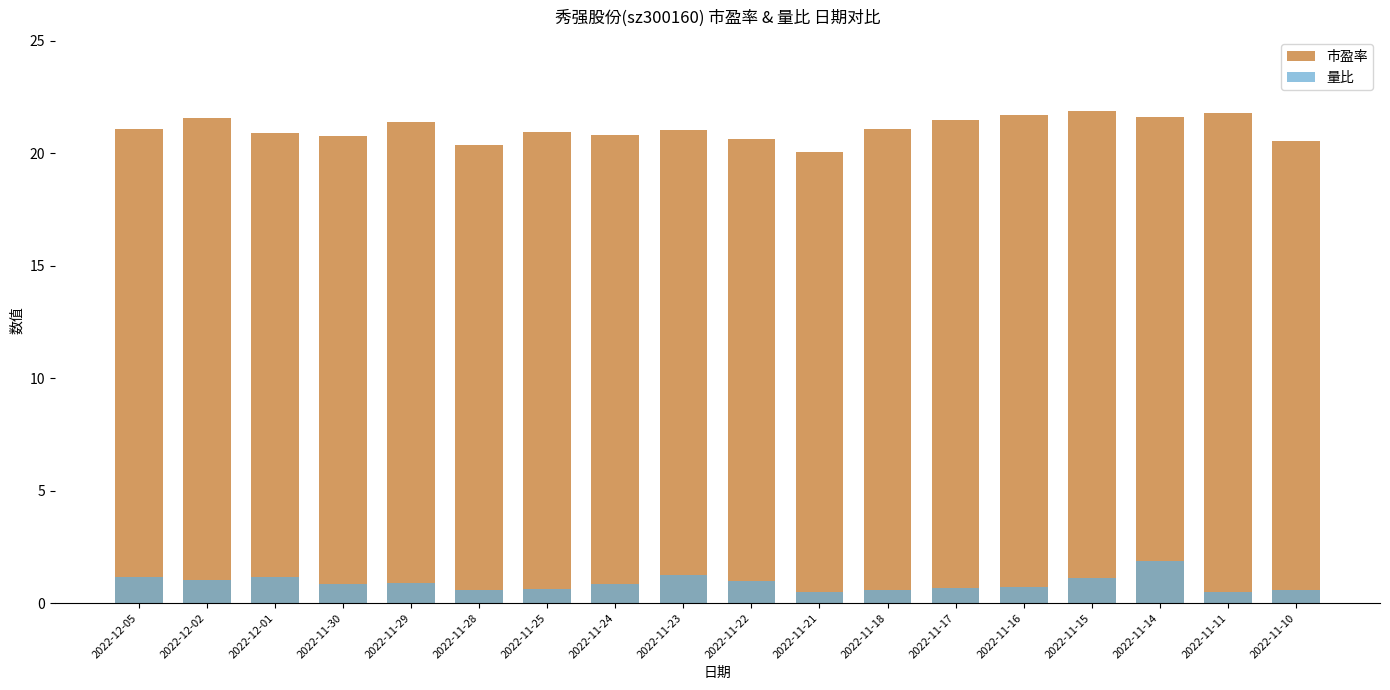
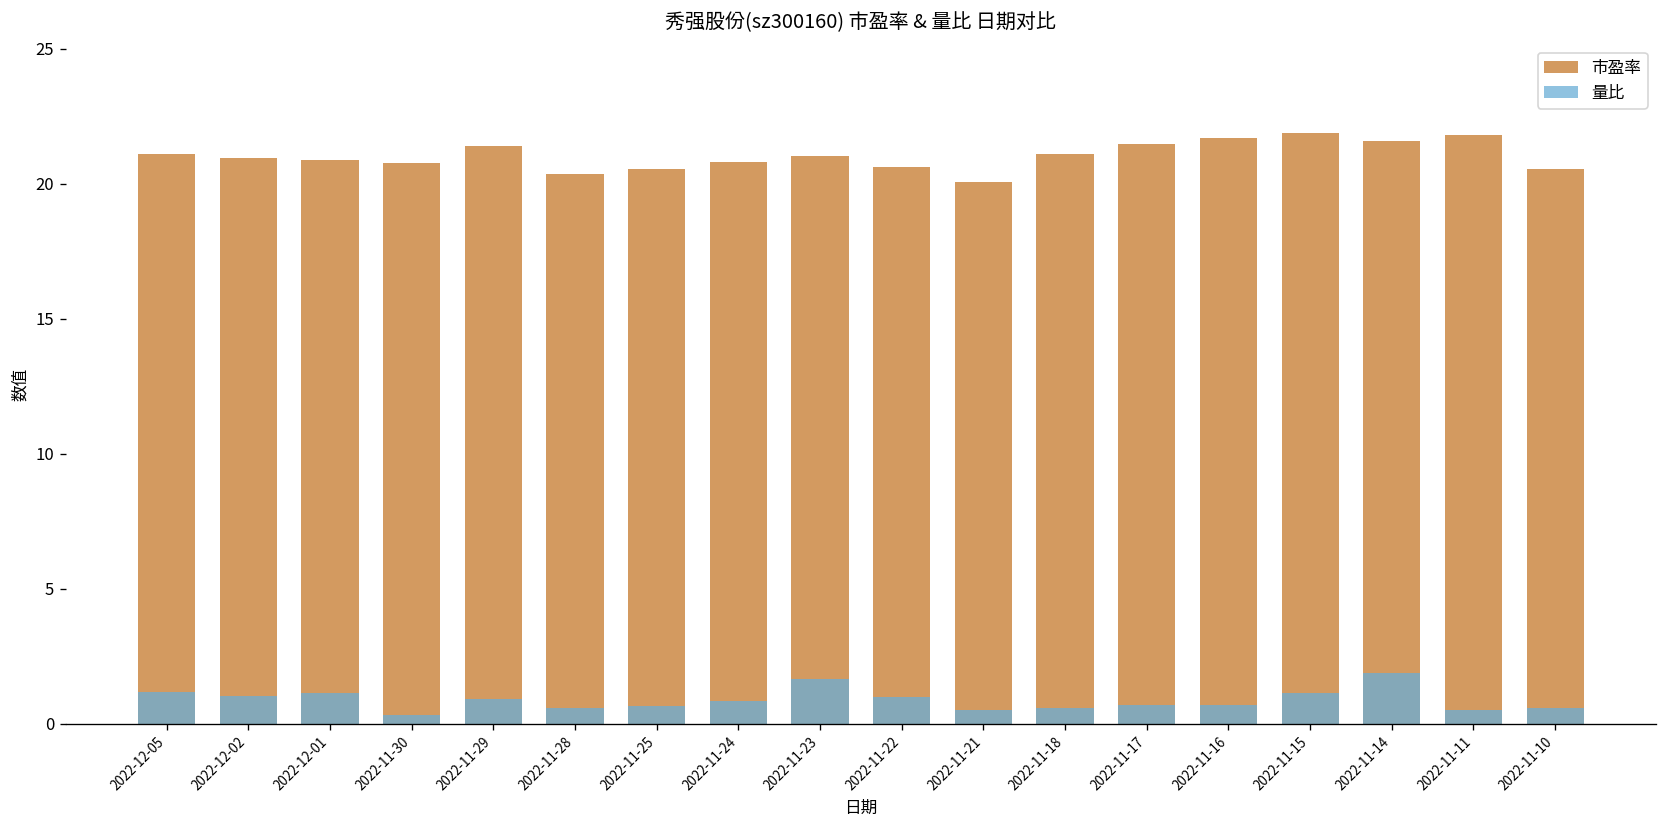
市盈率, 2022-12-02: 21.6 -> 21.0
量比, 2022-11-30: 0.8 -> 0.3
市盈率, 2022-11-25: 20.9 -> 20.6
量比, 2022-11-23: 1.2 -> 1.6
